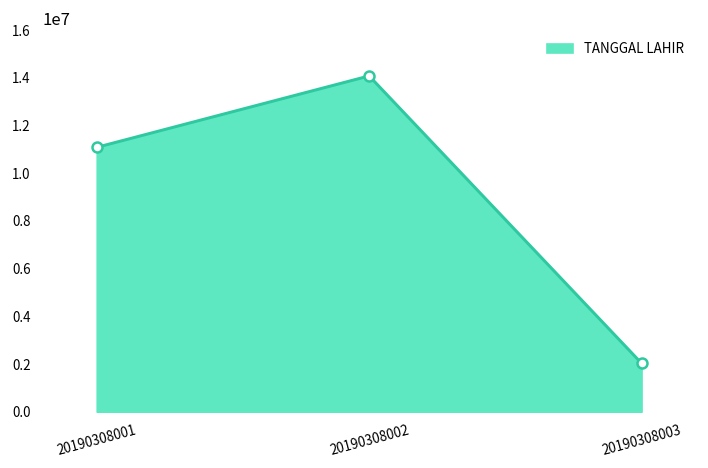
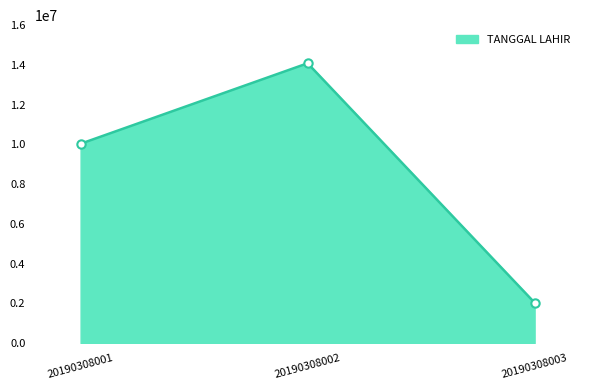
20190308001: 11100000 -> 10000000
